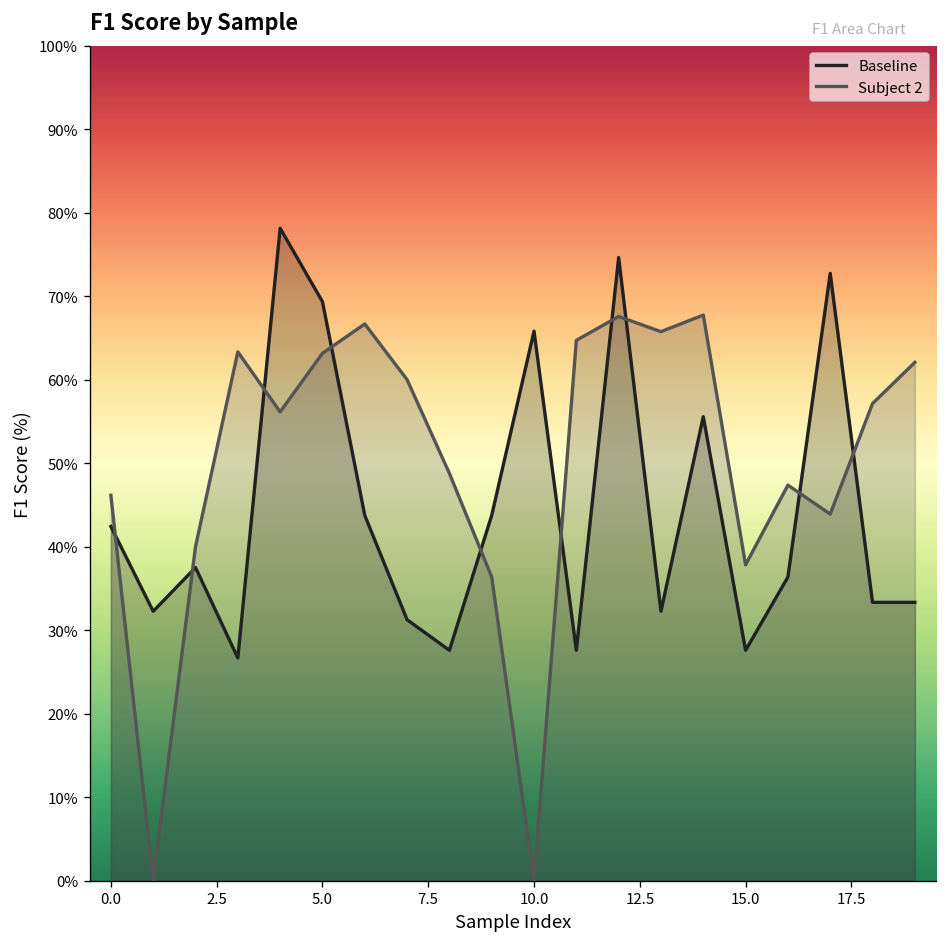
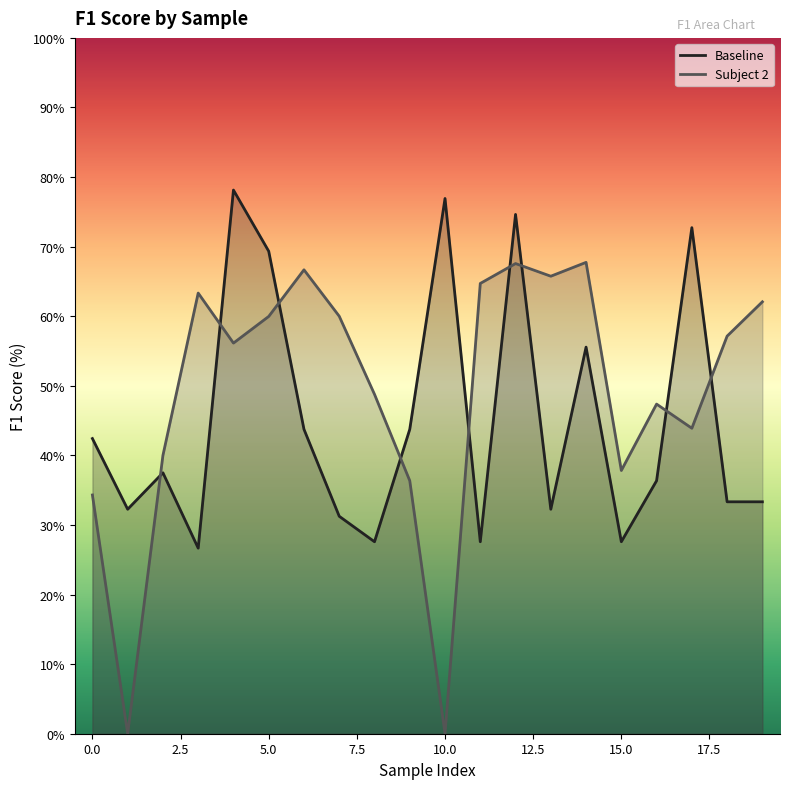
Subject 2, 0.0: 46% -> 34%
Subject 2, 5.0: 63% -> 60%
Baseline, 10.0: 66% -> 77%
